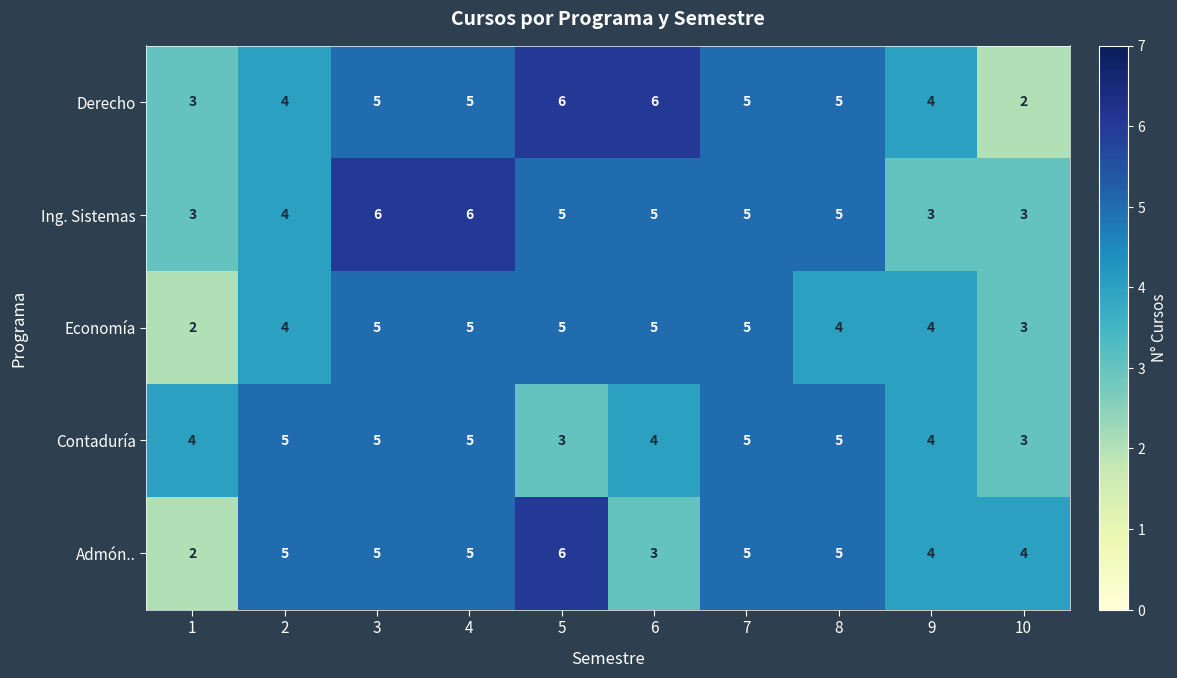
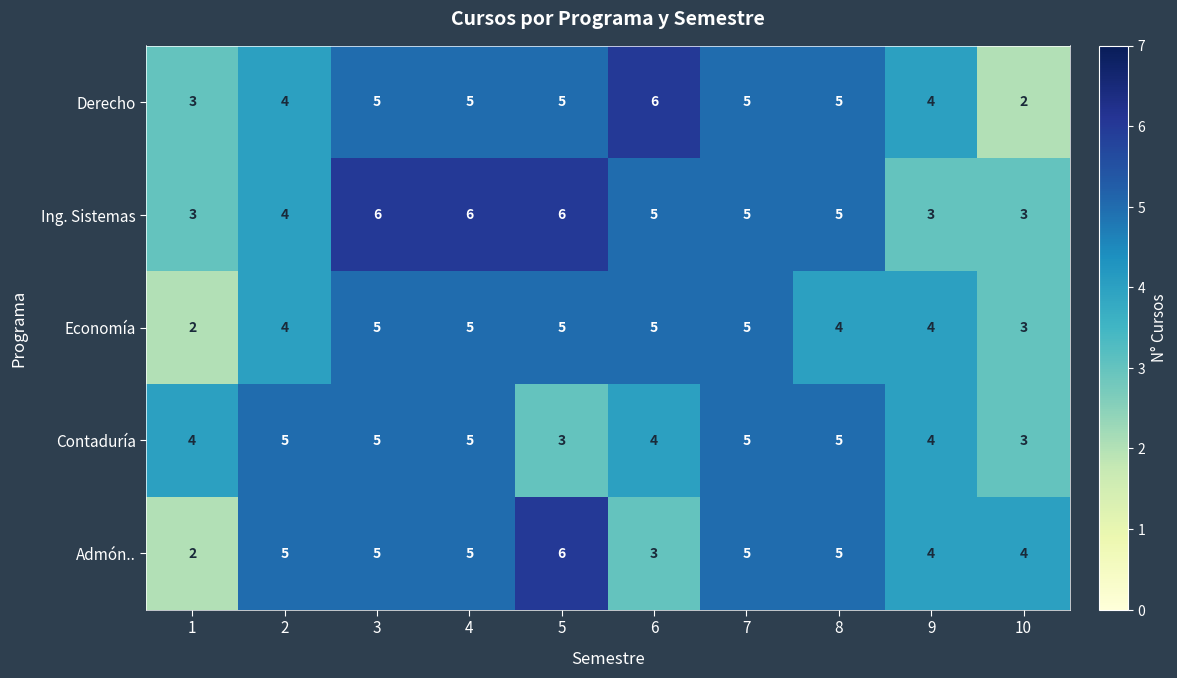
Derecho, 5: 6 -> 5
Ing. Sistemas, 5: 5 -> 6
